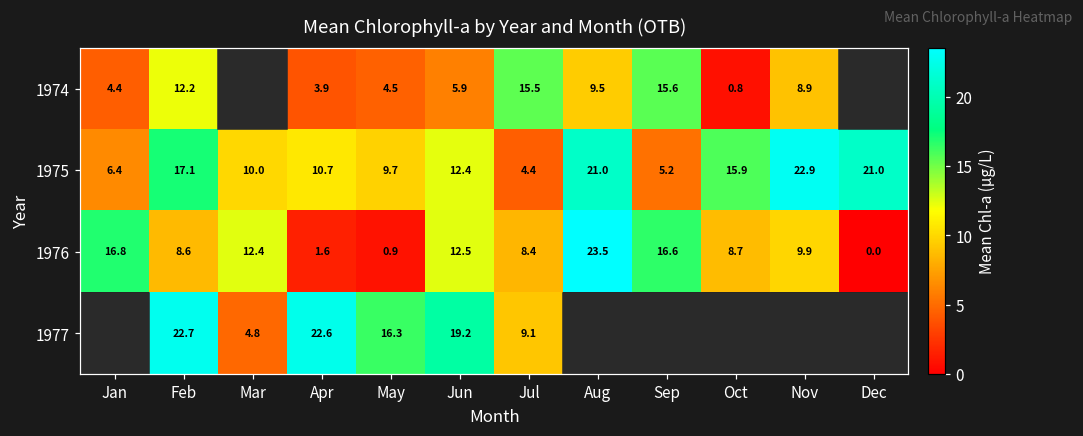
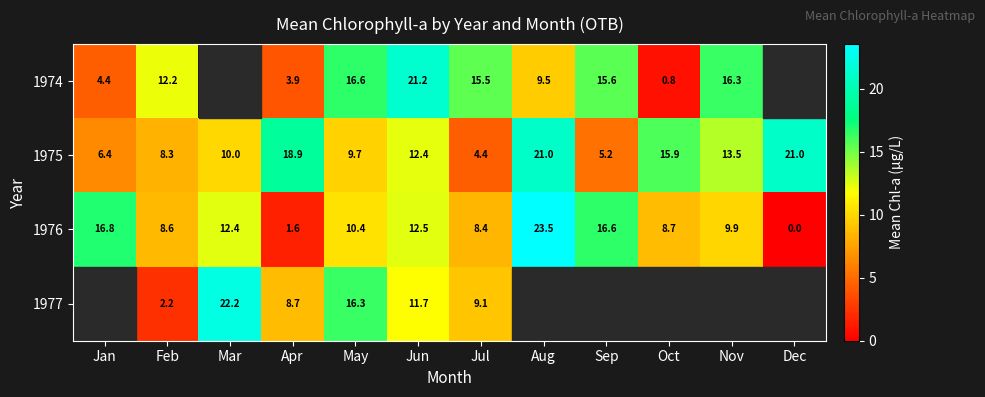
1974, May: 4.5 -> 16.6
1974, Jun: 5.9 -> 21.2
1974, Nov: 8.9 -> 16.3
1975, Feb: 17.1 -> 8.3
1975, Apr: 10.7 -> 18.9
1975, Nov: 22.9 -> 13.5
1976, May: 0.9 -> 10.4
1977, Feb: 22.7 -> 2.2
1977, Mar: 4.8 -> 22.2
1977, Apr: 22.6 -> 8.7
1977, Jun: 19.2 -> 11.7
